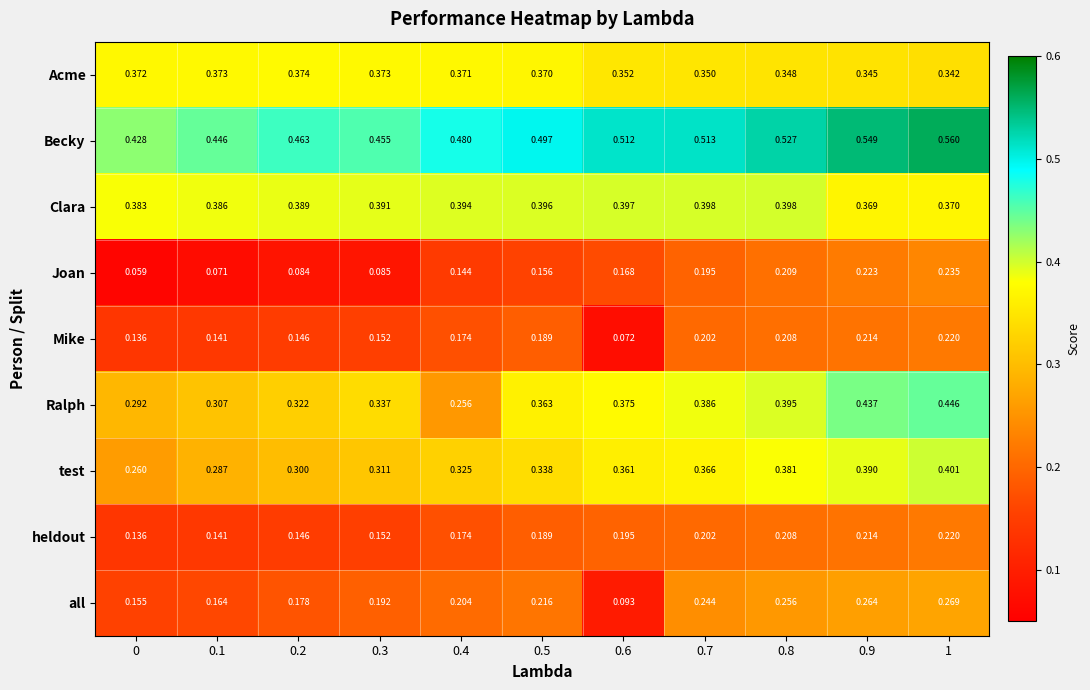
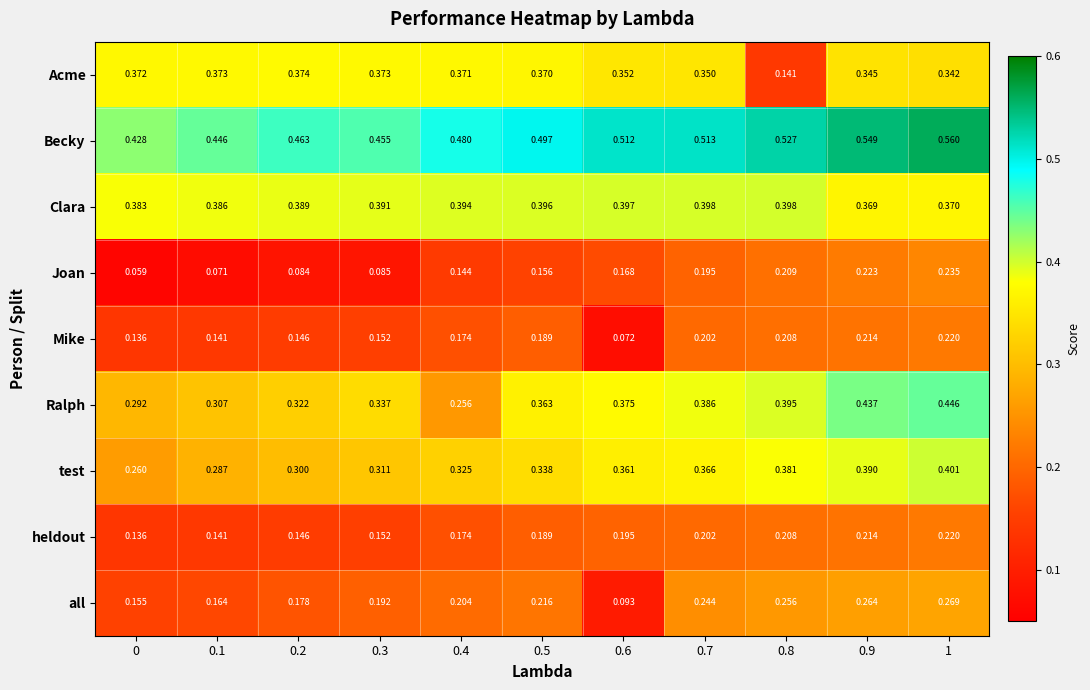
Acme, 0.8: 0.348 -> 0.141
